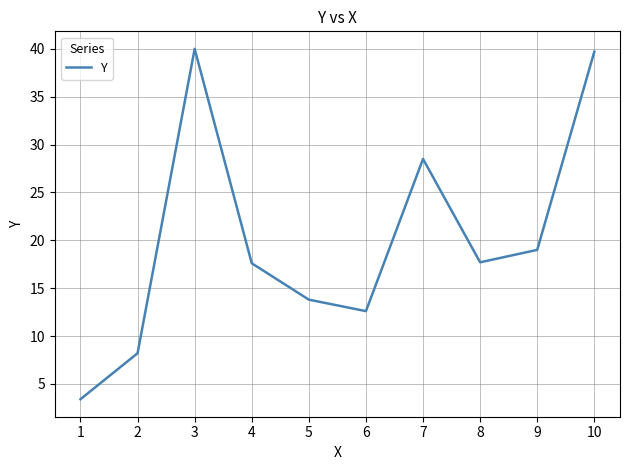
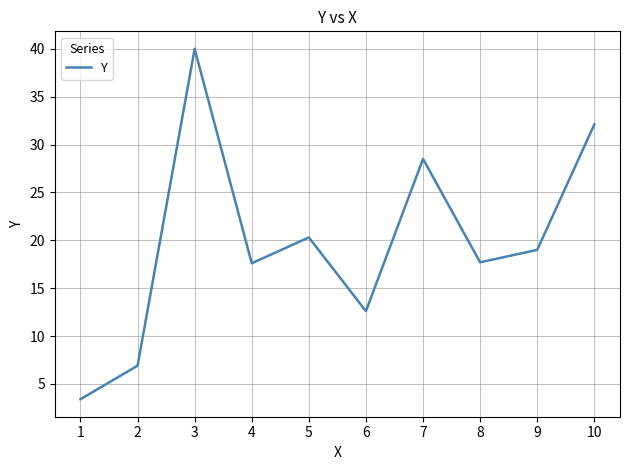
2: 8 -> 7
5: 14 -> 20
10: 40 -> 32
